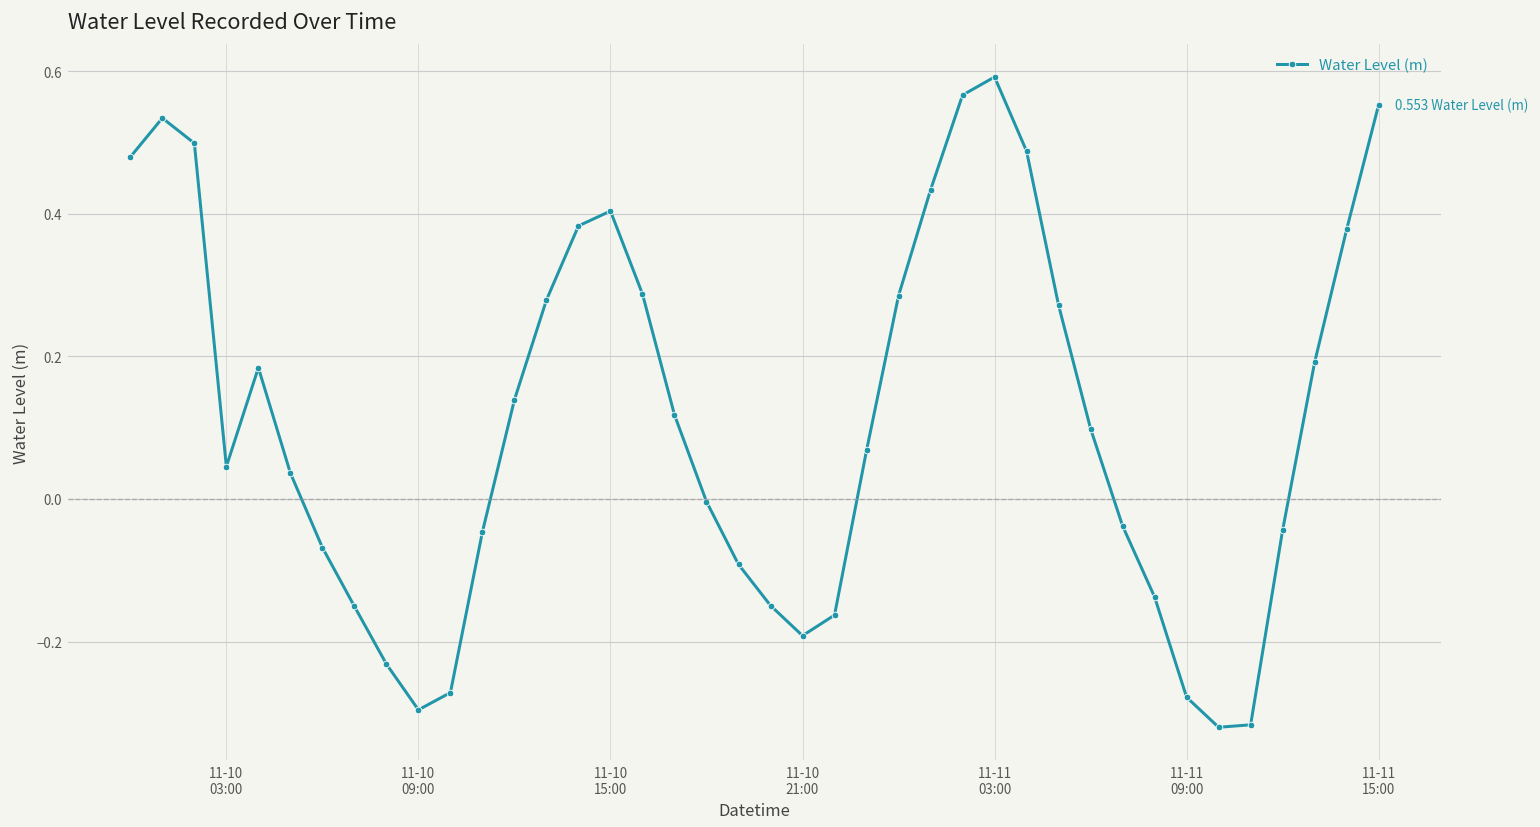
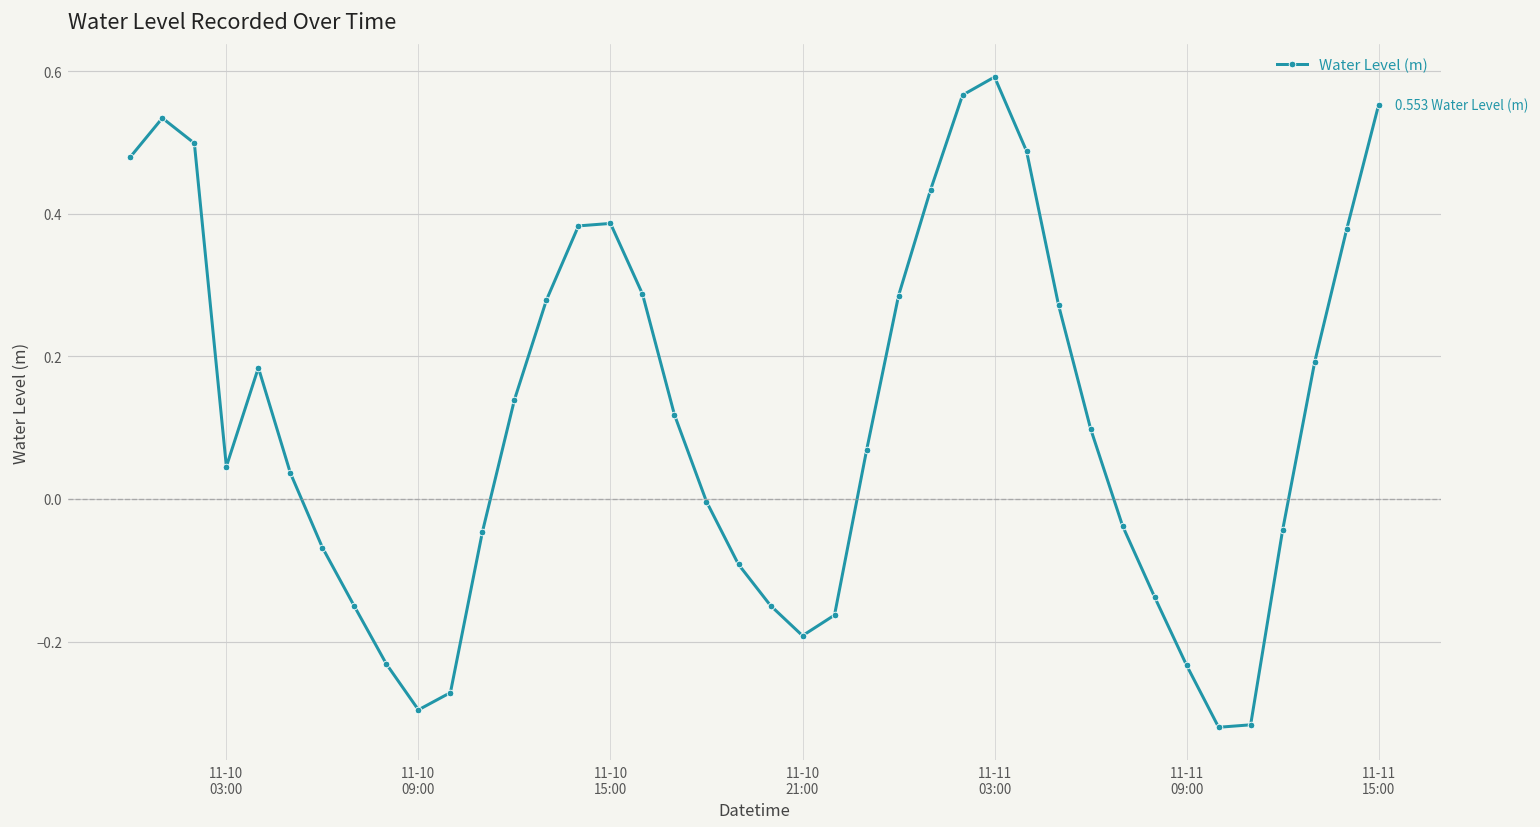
11-10 15:00: 0.40 -> 0.39
11-11 09:00: -0.28 -> -0.23
